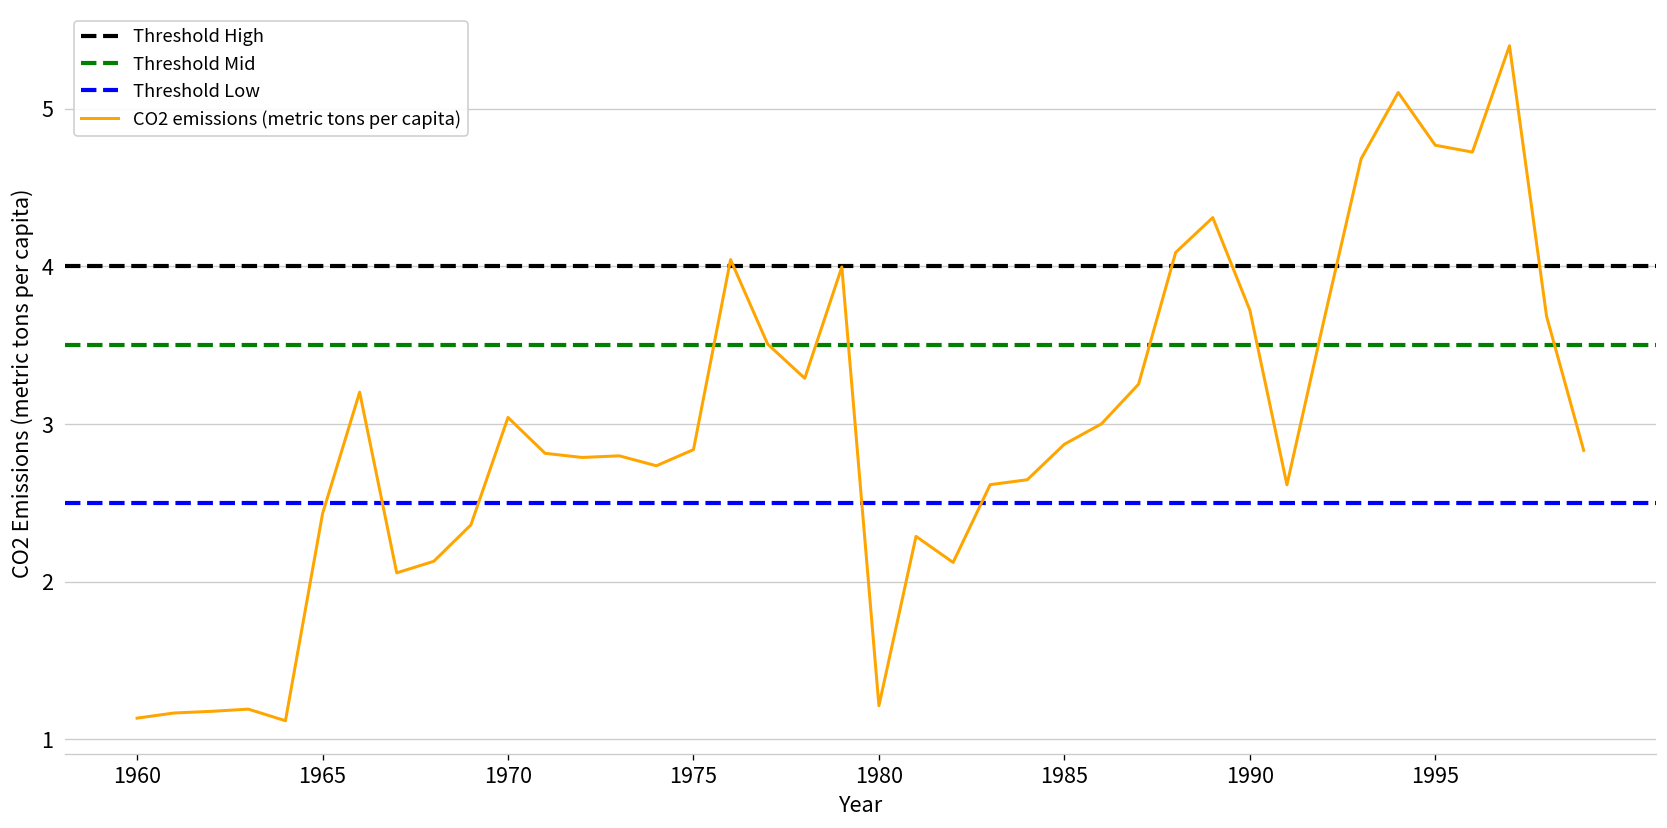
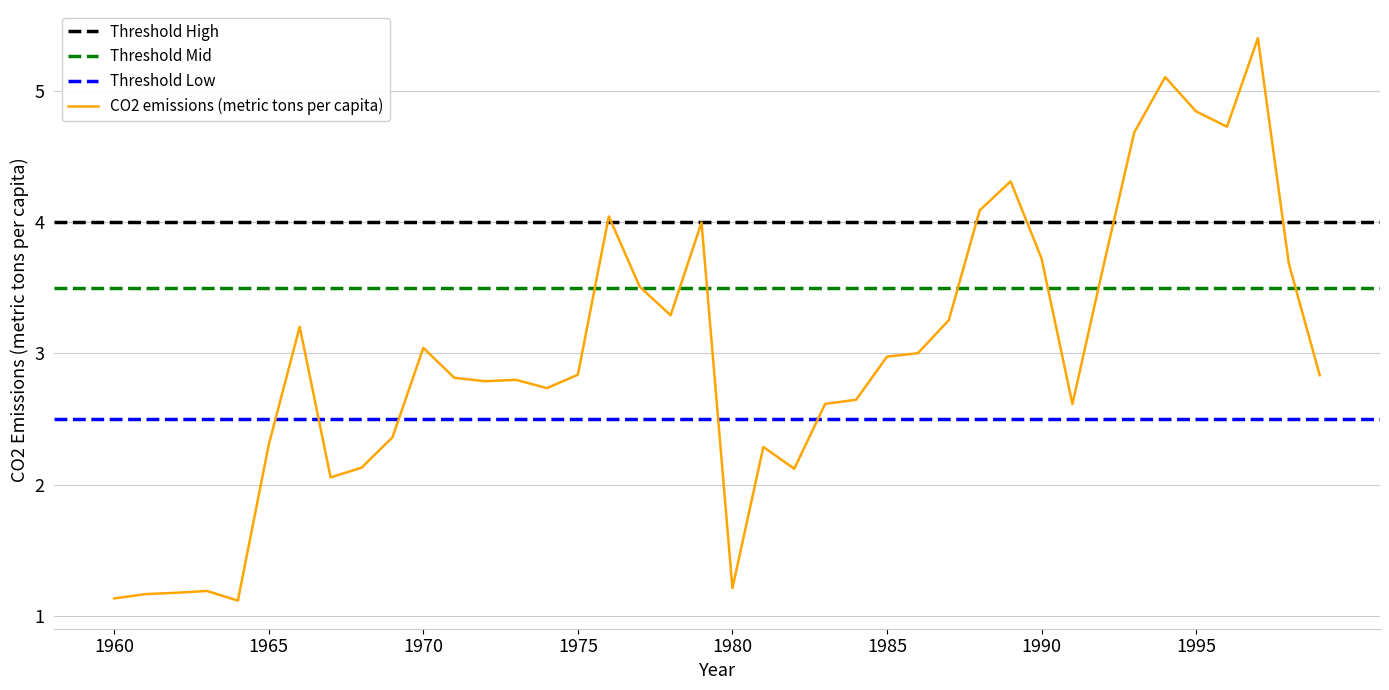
1965: 2.43 -> 2.31
1985: 2.87 -> 2.98
1995: 4.77 -> 4.84
